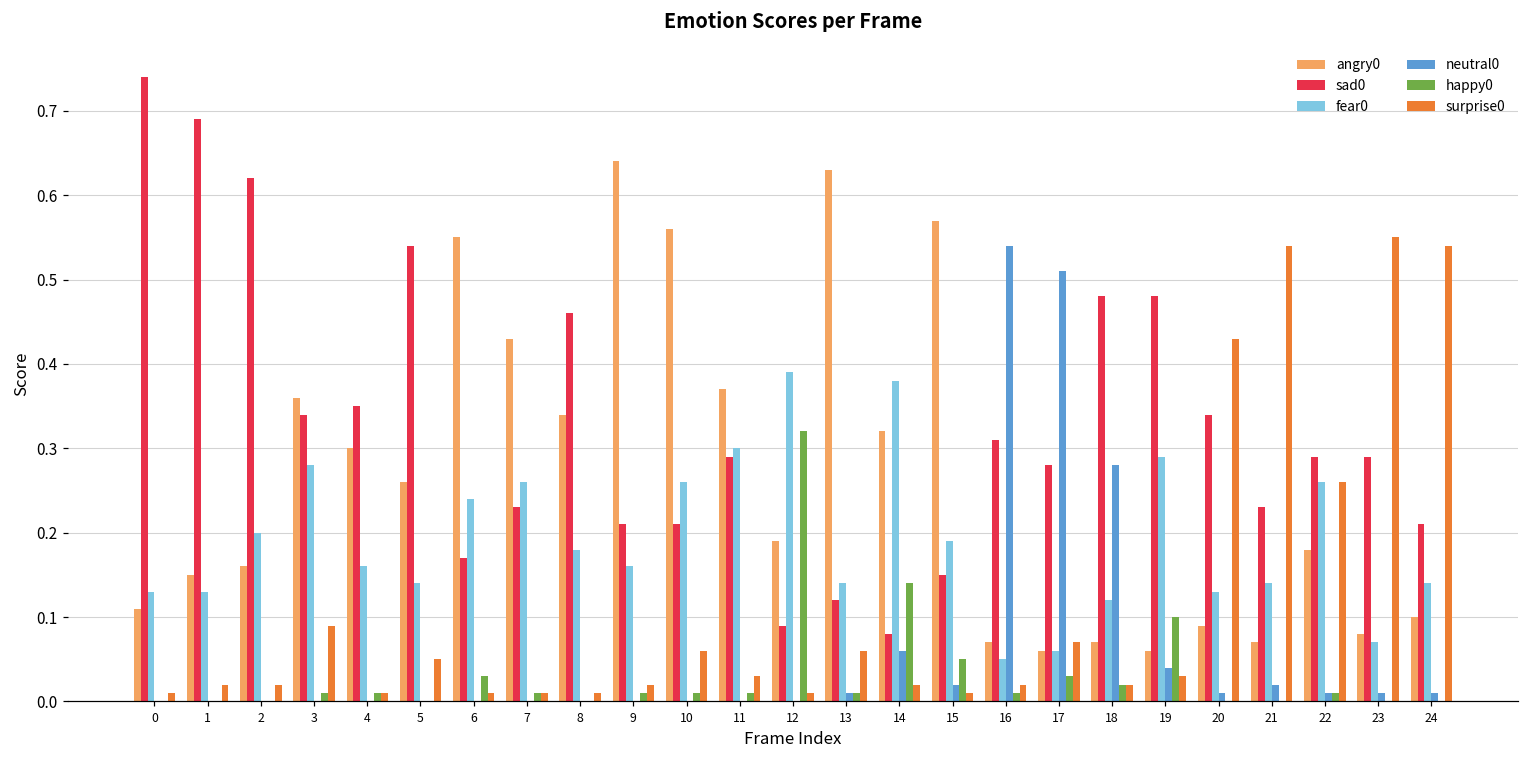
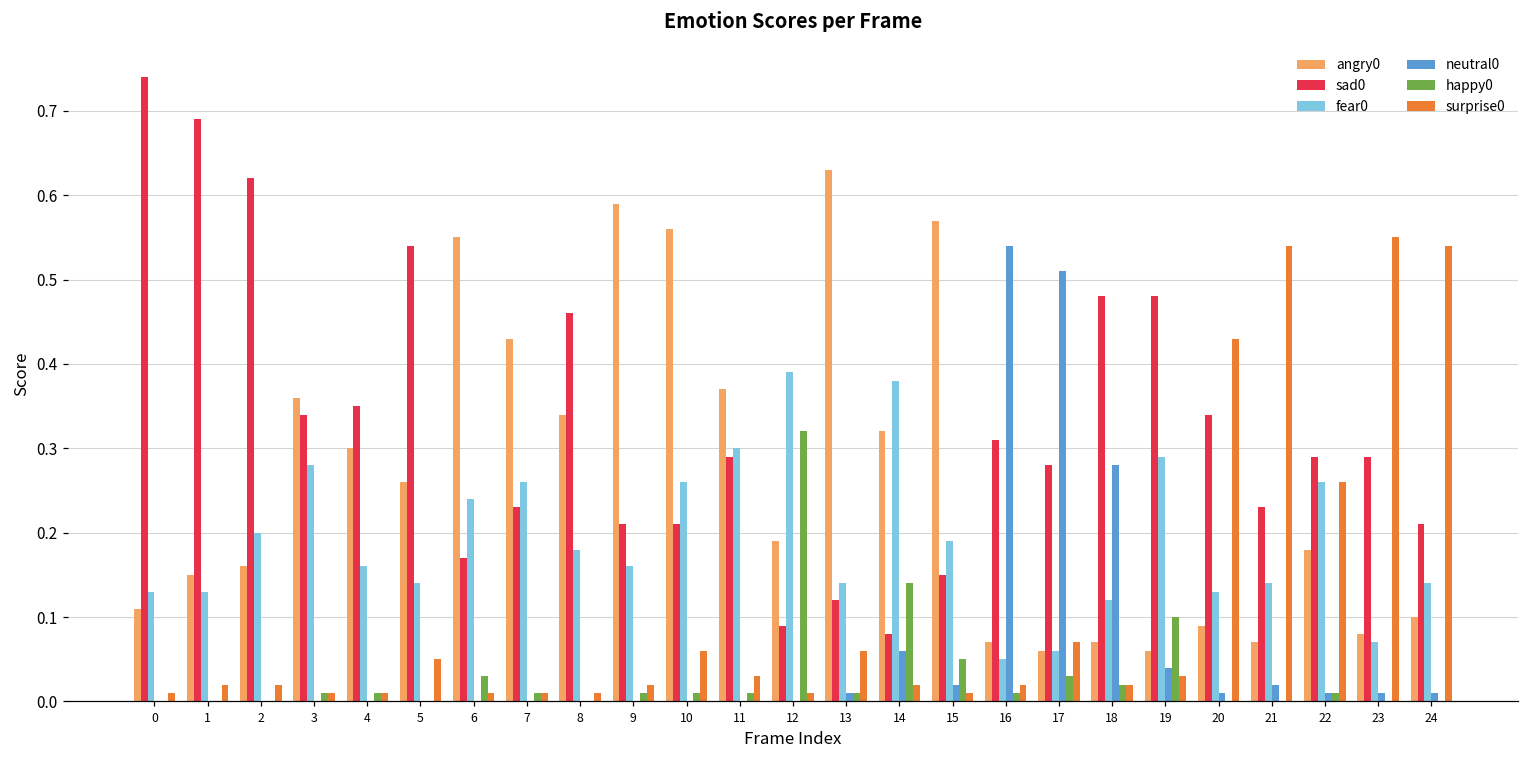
surprise0, 3: 0.09 -> 0.01
angry0, 9: 0.64 -> 0.59
